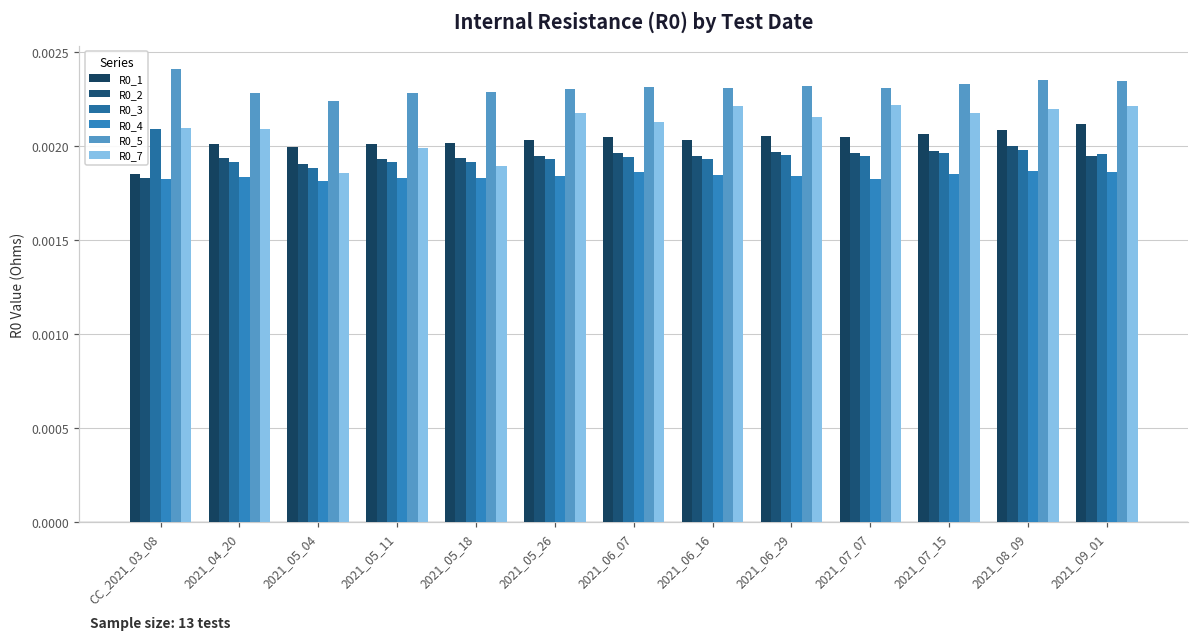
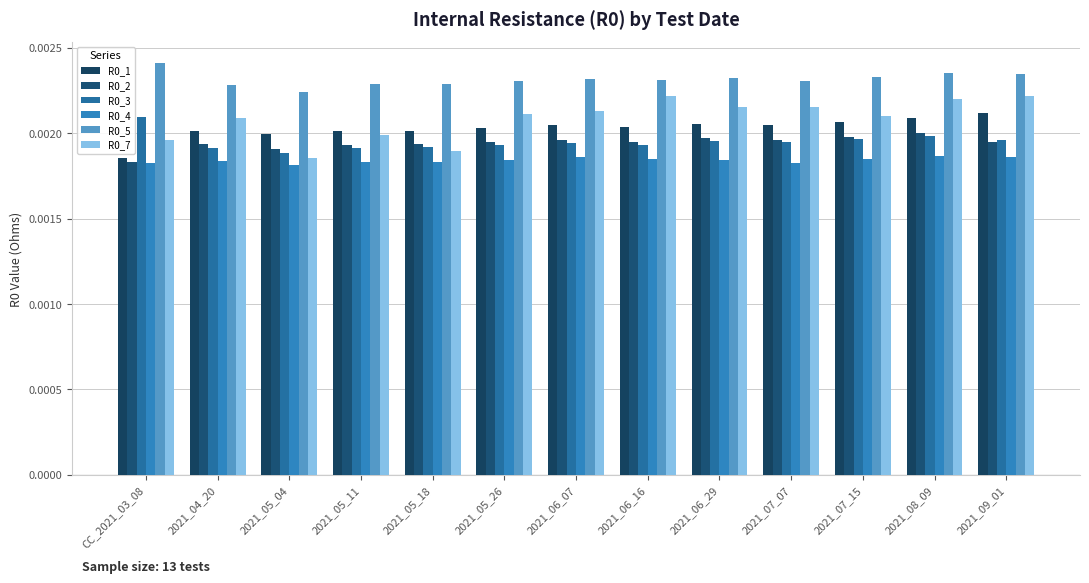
R0_7, CC_2021_03_08: 0.00209 -> 0.00196
R0_7, 2021_05_26: 0.00218 -> 0.00211
R0_7, 2021_07_07: 0.00222 -> 0.00215
R0_7, 2021_07_15: 0.00218 -> 0.00210
